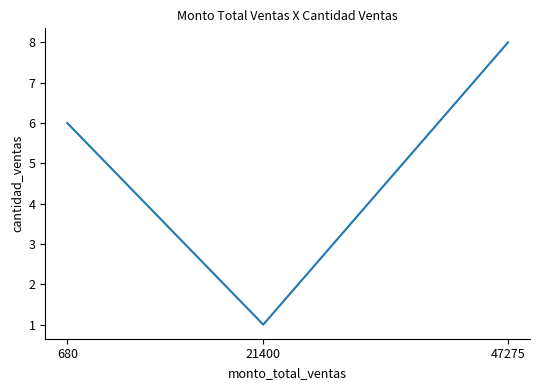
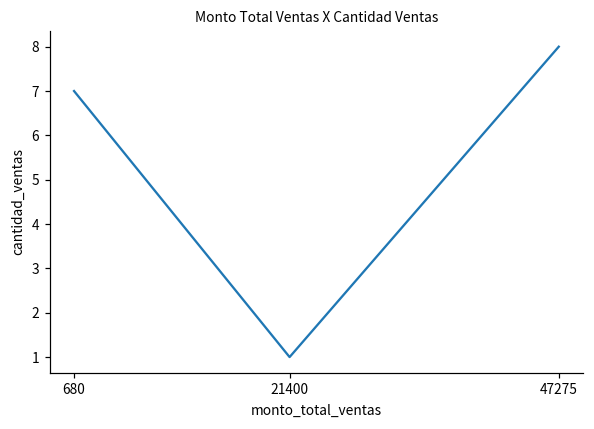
680: 6 -> 7
